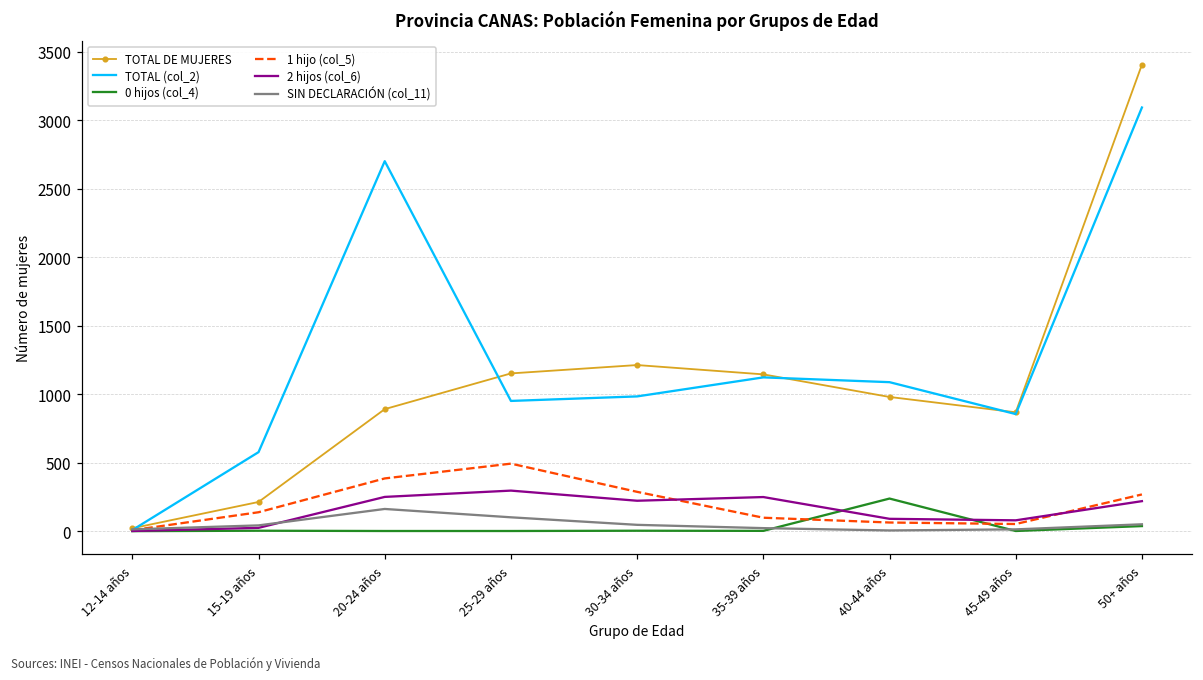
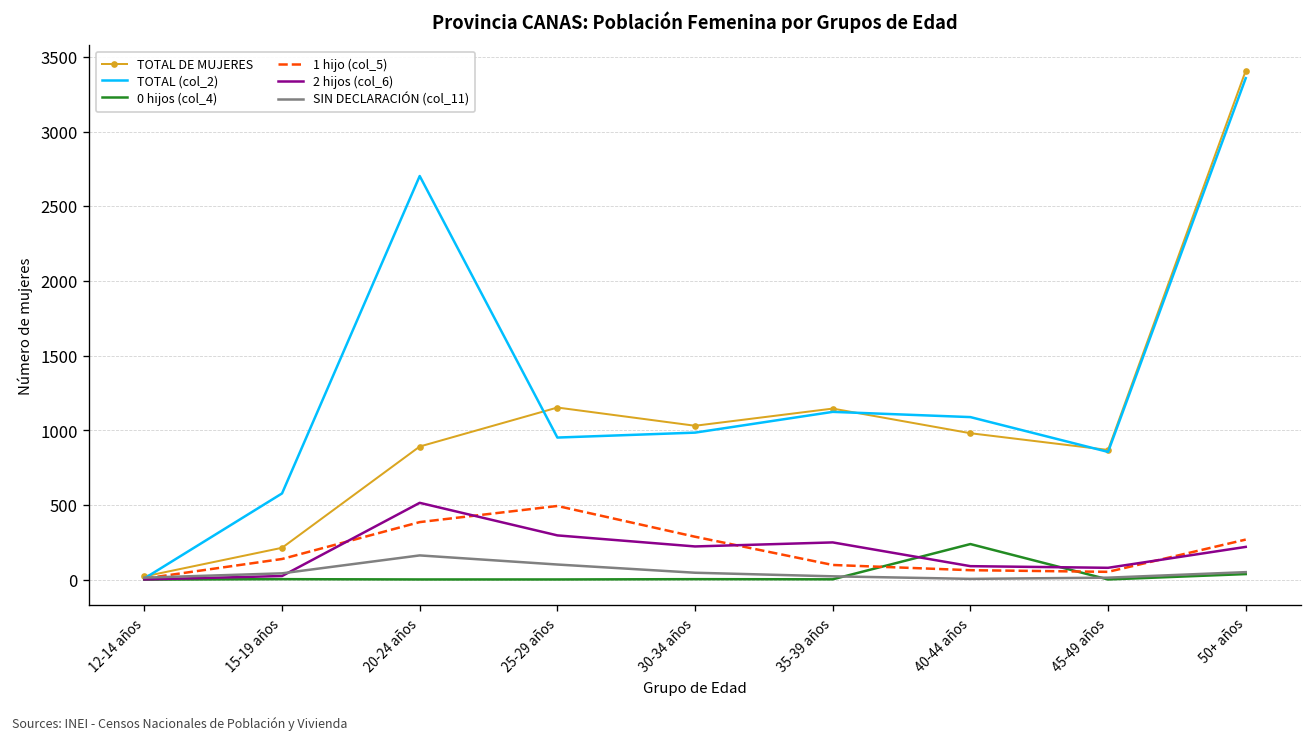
2 hijos (col_6), 20-24 años: 250 -> 510
TOTAL DE MUJERES, 30-34 años: 1210 -> 1030
TOTAL (col_2), 50+ años: 3090 -> 3360
